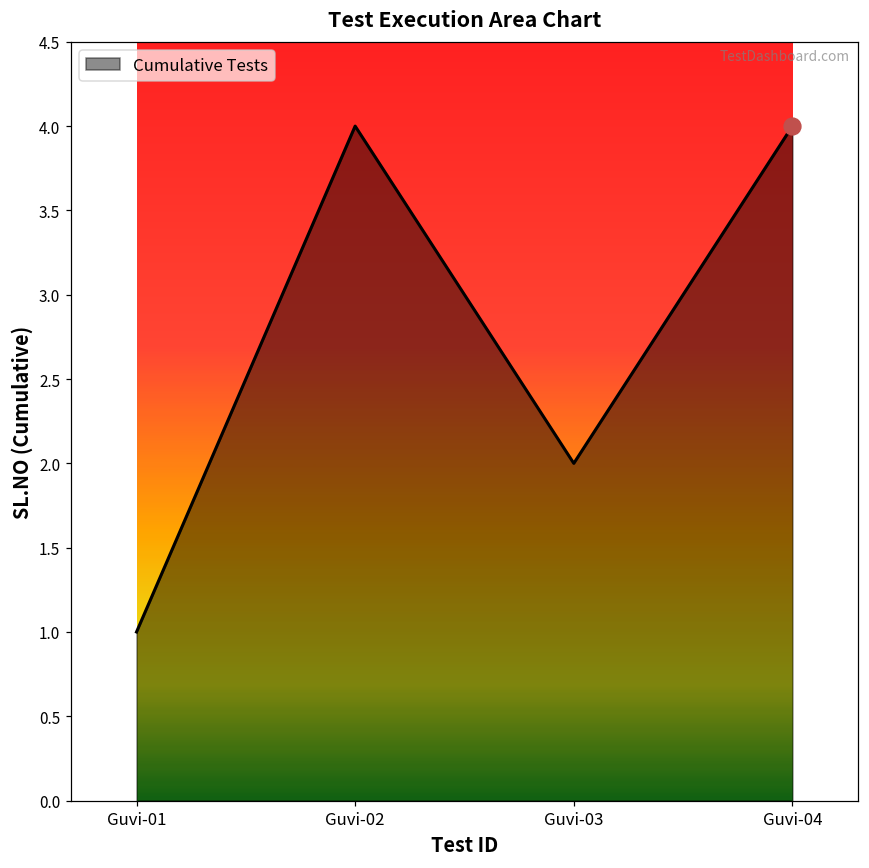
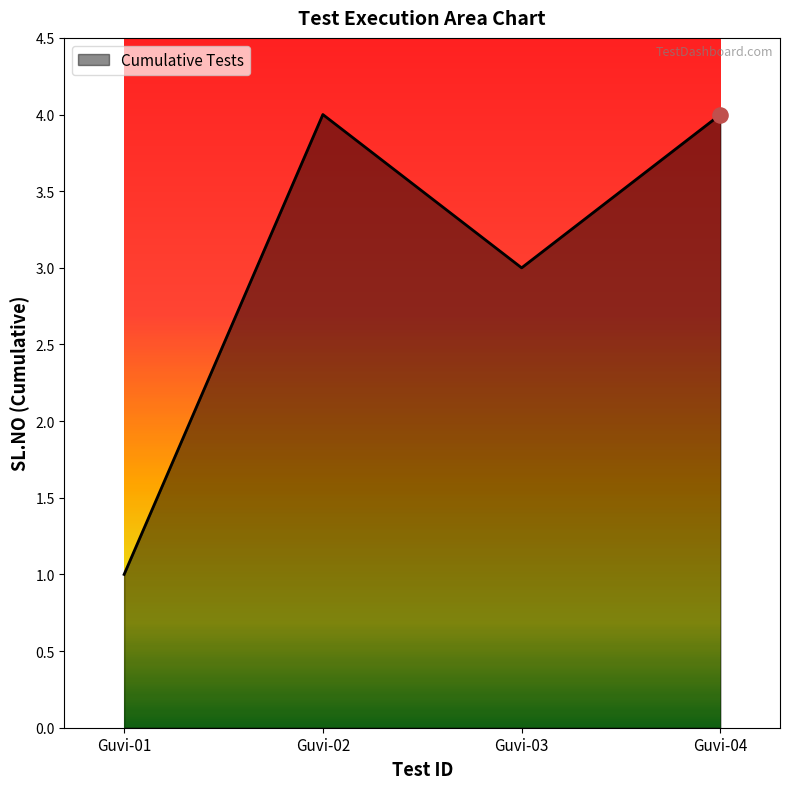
Cumulative Tests, Guvi-03: 2 -> 3
